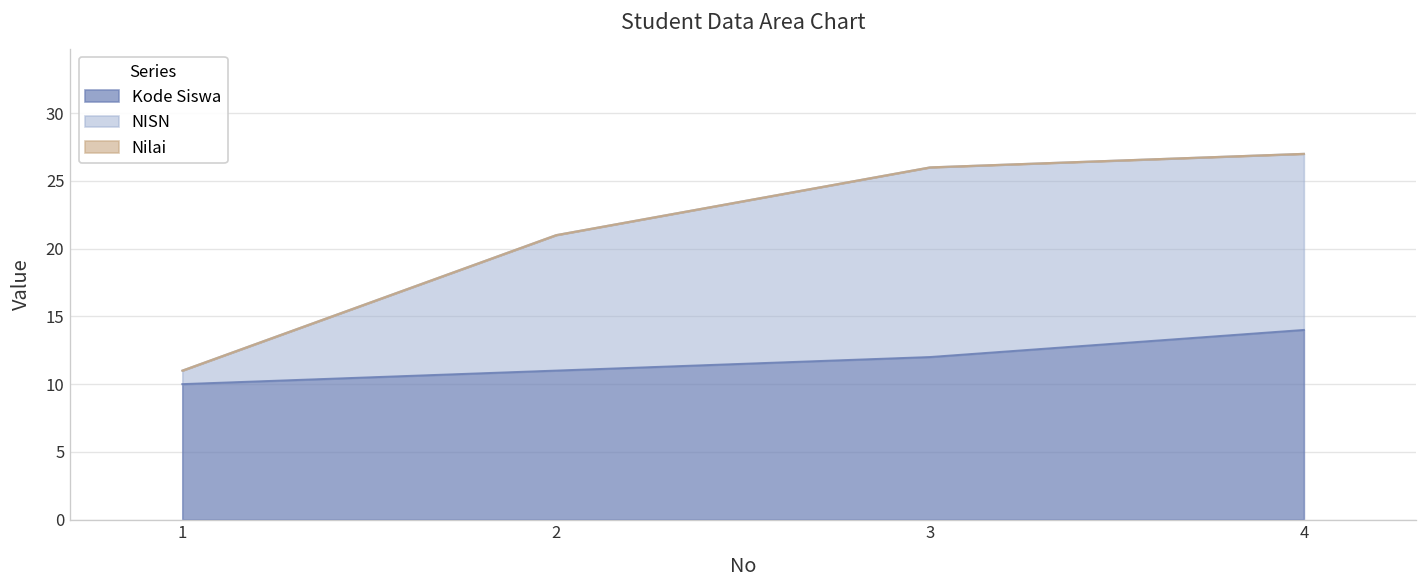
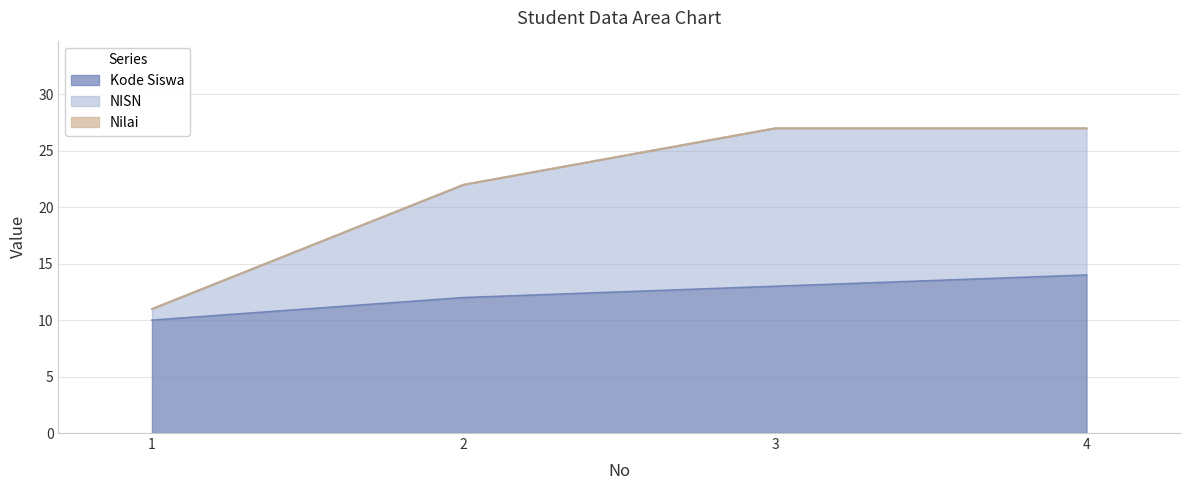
Kode Siswa, 2: 11 -> 12
Kode Siswa, 3: 12 -> 13
